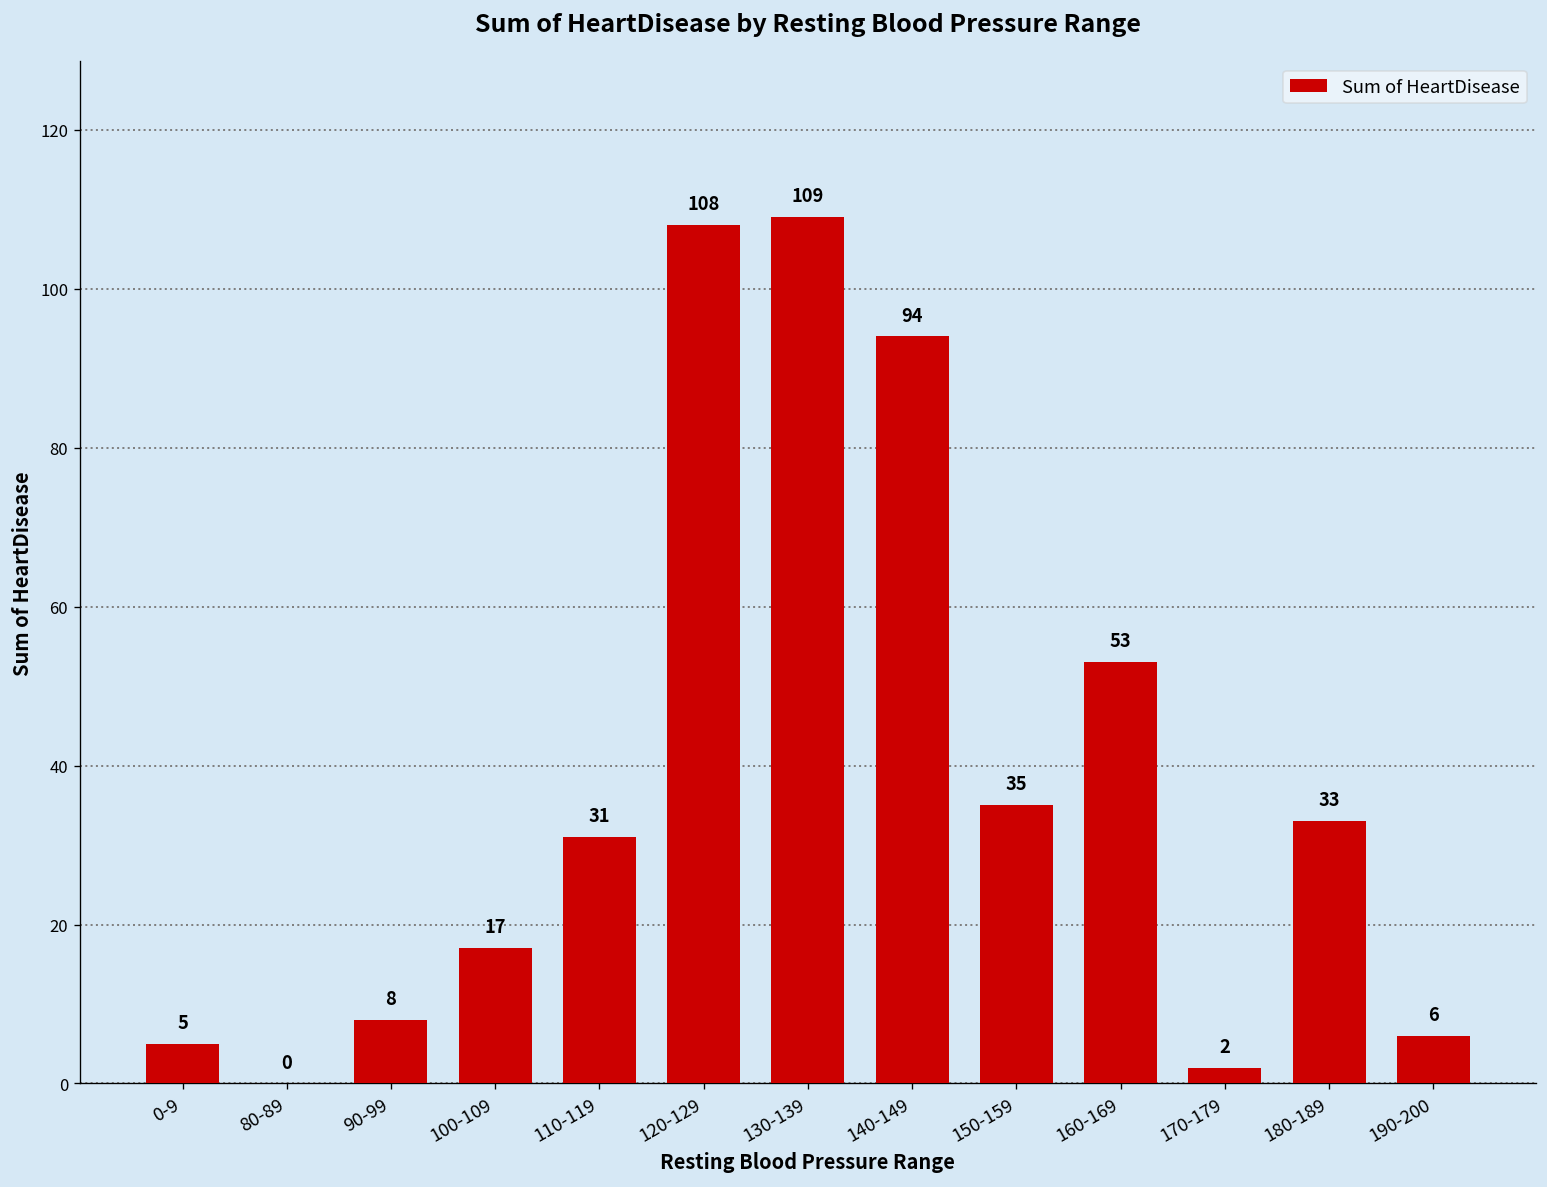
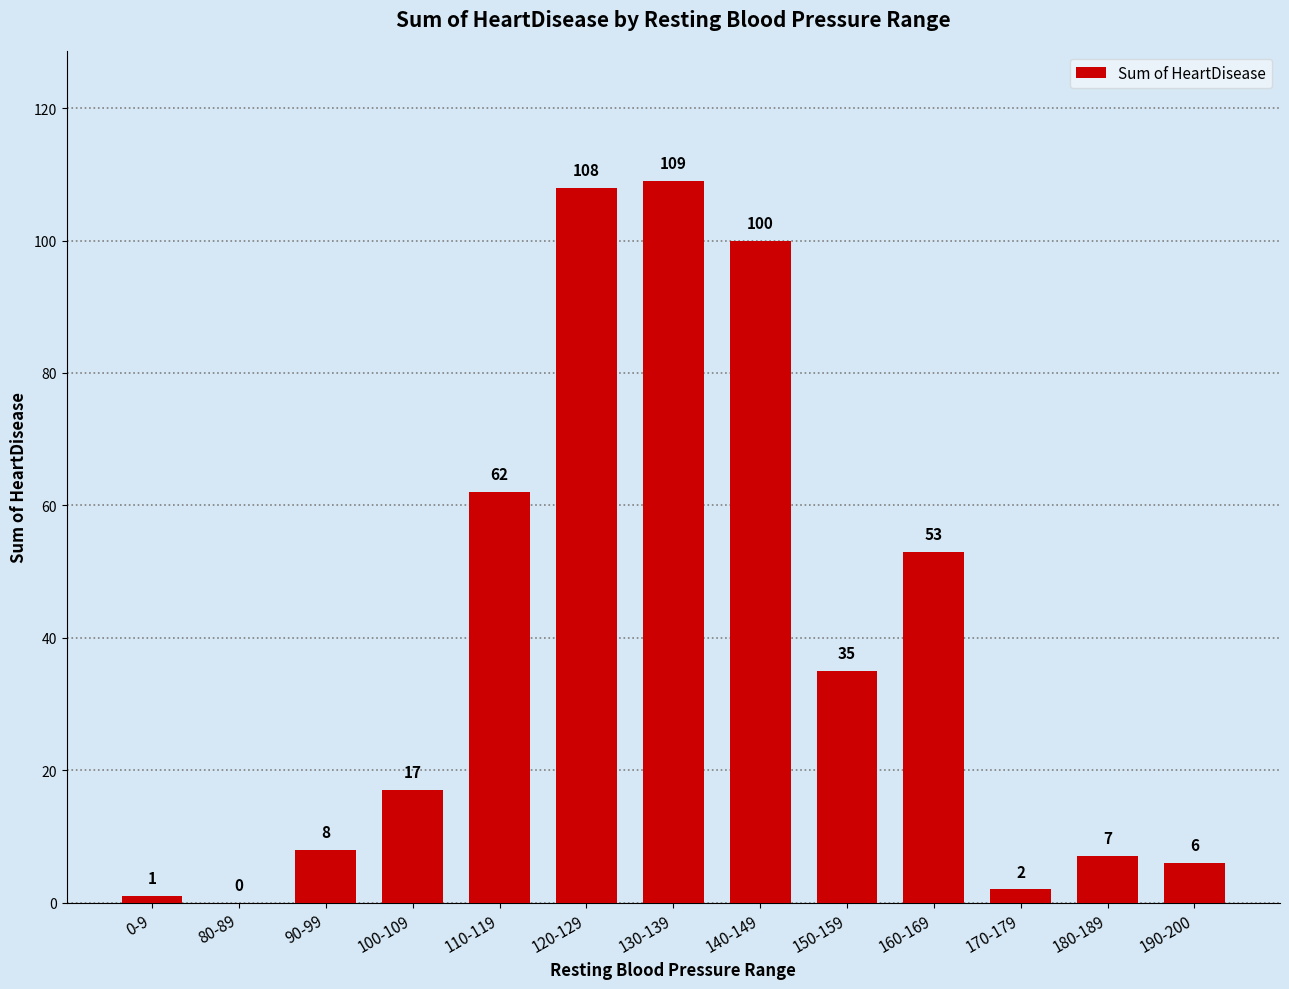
0-9: 5 -> 1
110-119: 31 -> 62
140-149: 94 -> 100
180-189: 33 -> 7
